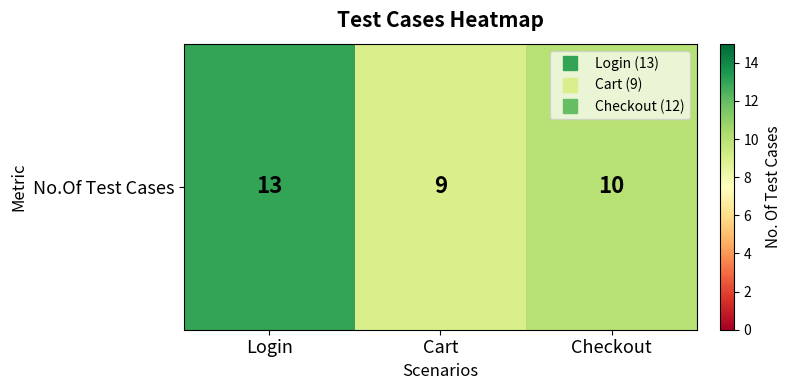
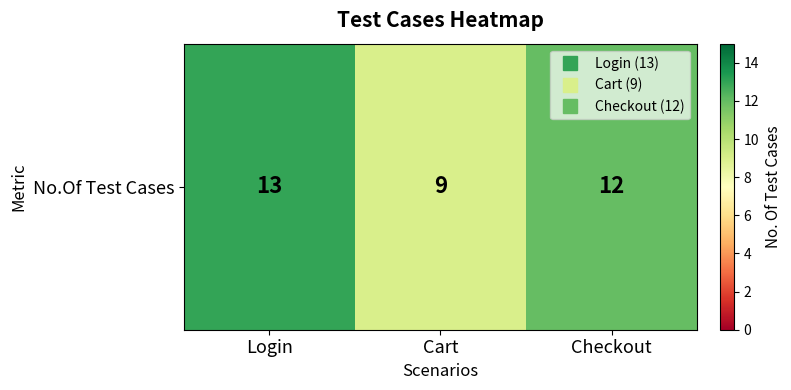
No.Of Test Cases, Checkout: 10 -> 12
